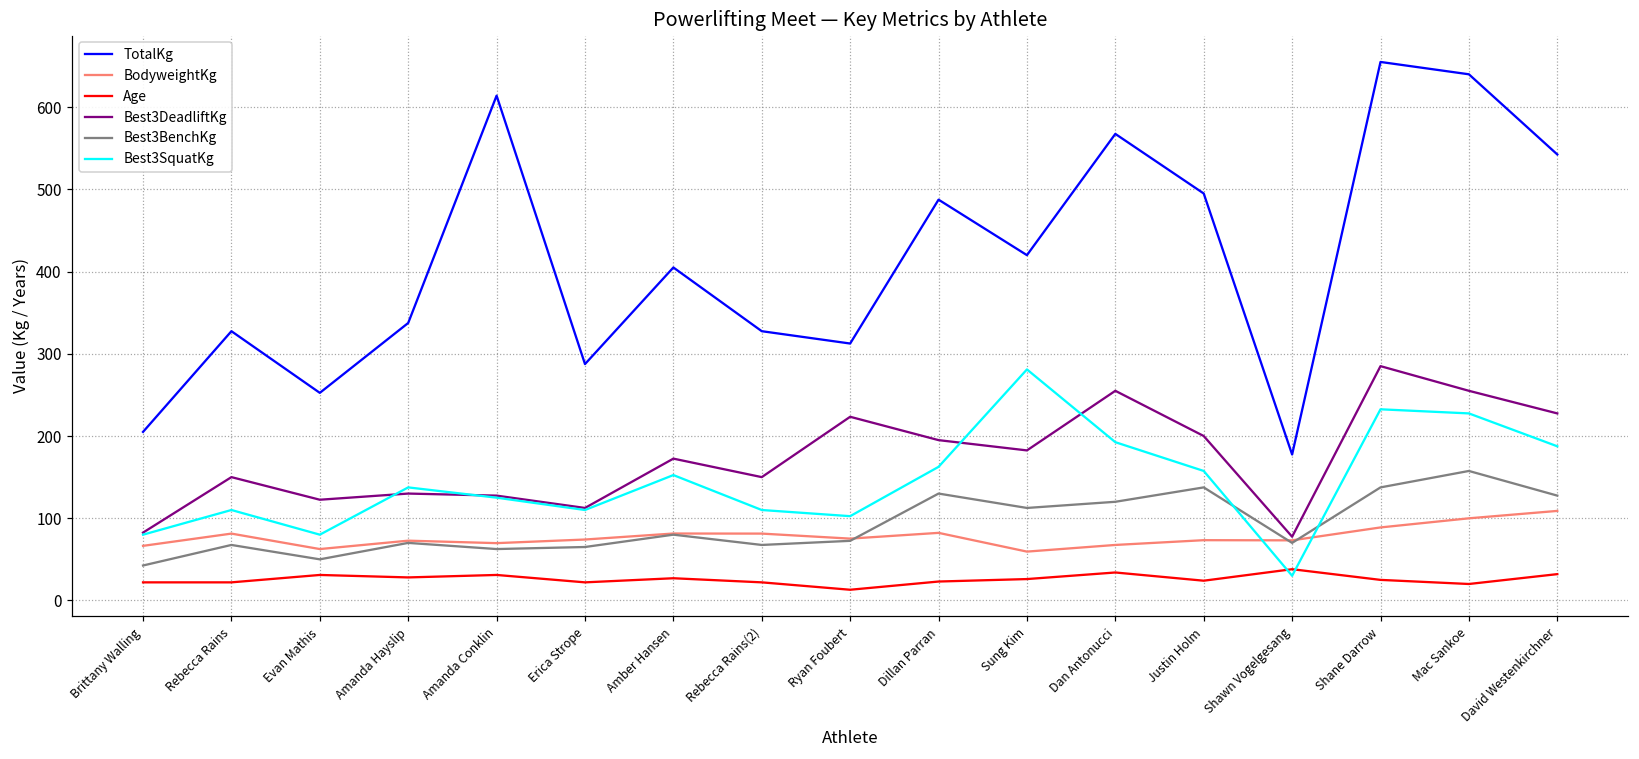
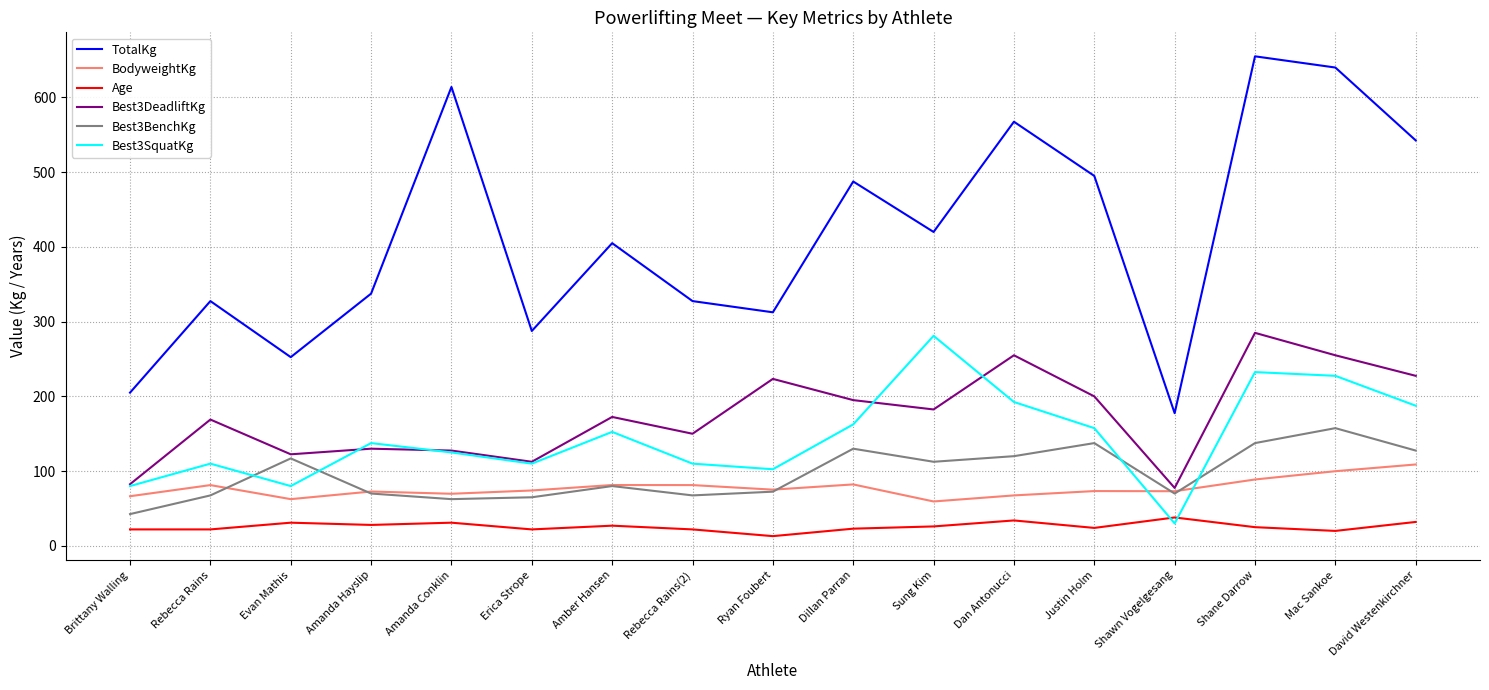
Best3DeadliftKg, Rebecca Rains: 150 -> 170
Best3BenchKg, Evan Mathis: 50 -> 120
